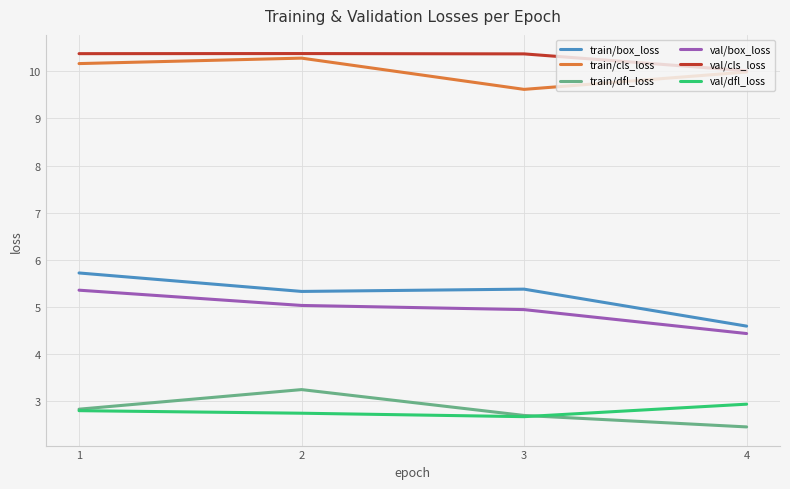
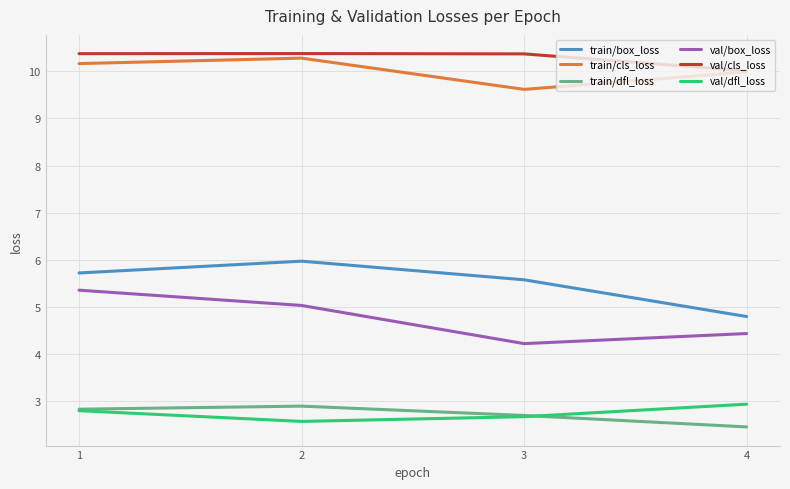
train/box_loss, 2: 5.3 -> 6.0
train/dfl_loss, 2: 3.2 -> 2.9
val/dfl_loss, 2: 2.7 -> 2.6
train/box_loss, 3: 5.4 -> 5.6
val/box_loss, 3: 4.9 -> 4.2
train/box_loss, 4: 4.6 -> 4.8
